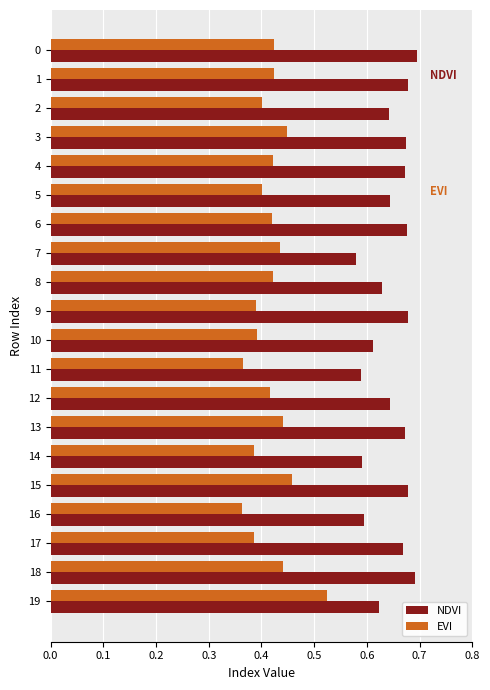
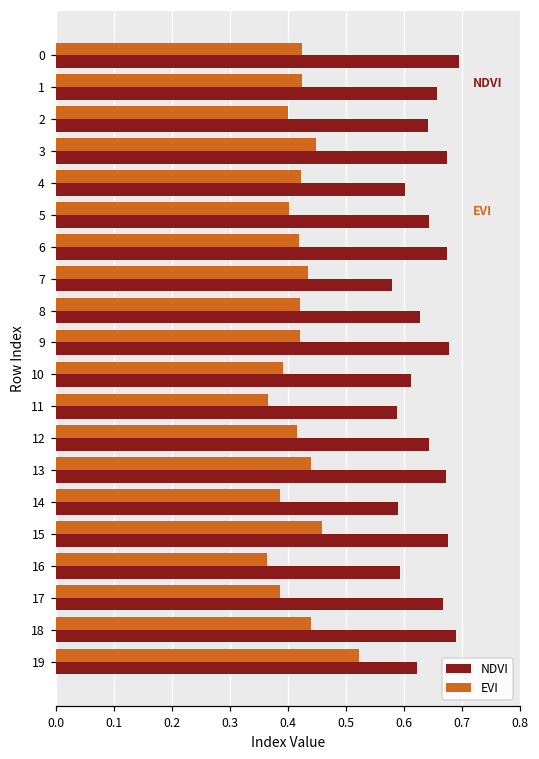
NDVI, 1: 0.68 -> 0.66
NDVI, 4: 0.67 -> 0.60
EVI, 9: 0.39 -> 0.42
